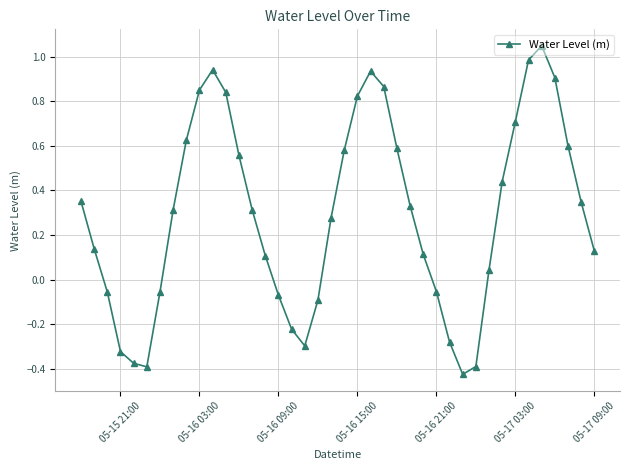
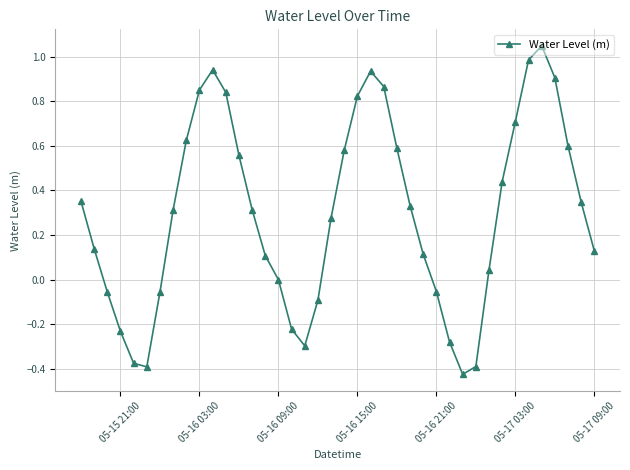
05-15 21:00: -0.32 -> -0.23
05-16 09:00: -0.07 -> 0.00
